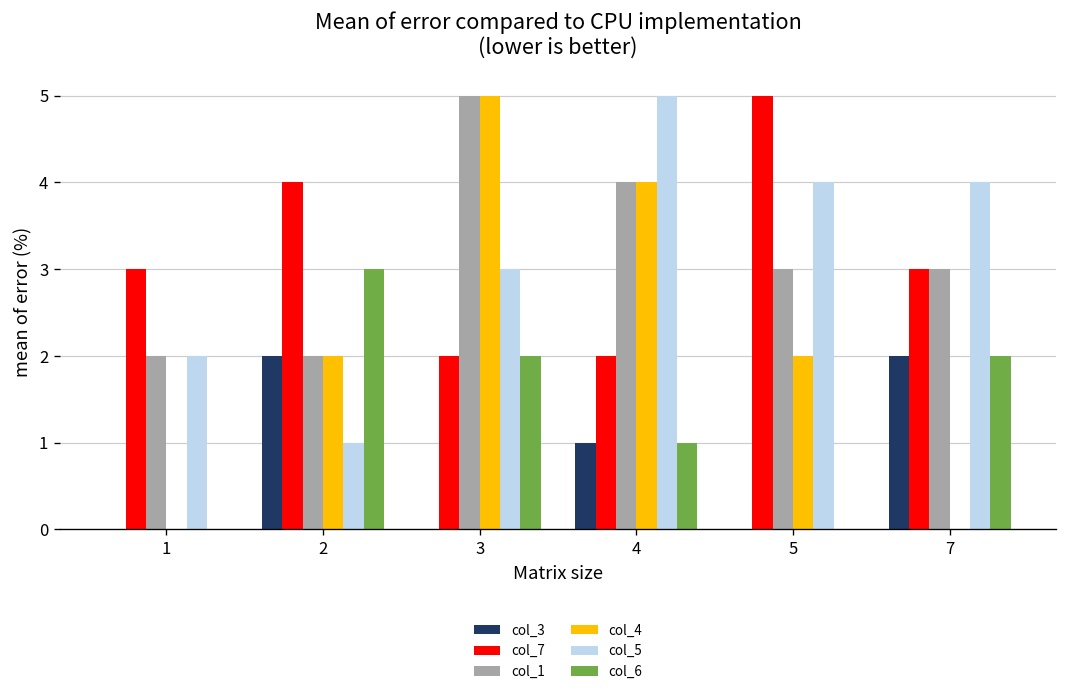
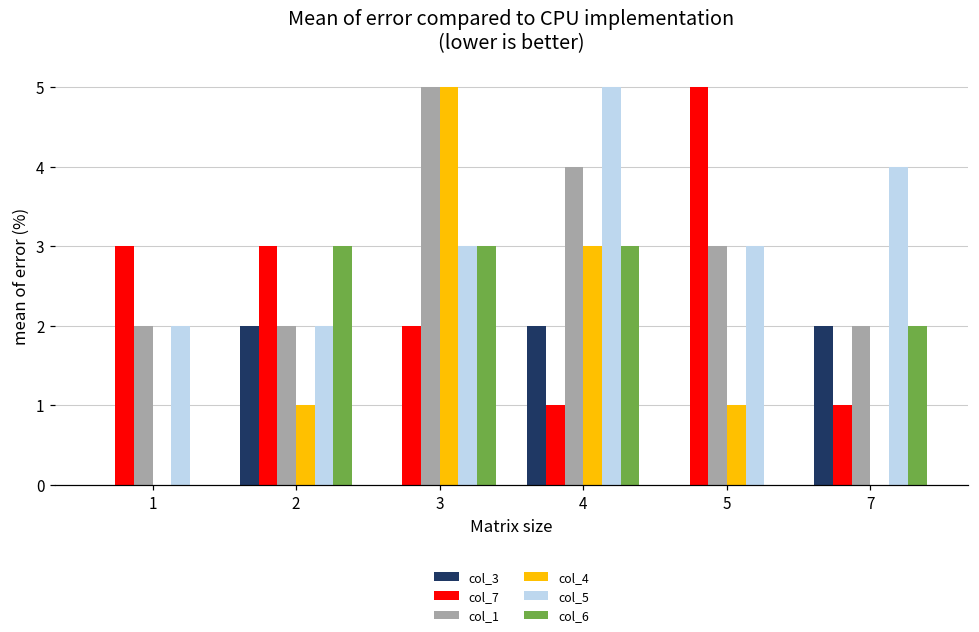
col_7, 2: 4 -> 3
col_4, 2: 2 -> 1
col_5, 2: 1 -> 2
col_6, 3: 2 -> 3
col_3, 4: 1 -> 2
col_7, 4: 2 -> 1
col_4, 4: 4 -> 3
col_6, 4: 1 -> 3
col_4, 5: 2 -> 1
col_5, 5: 4 -> 3
col_7, 7: 3 -> 1
col_1, 7: 3 -> 2
